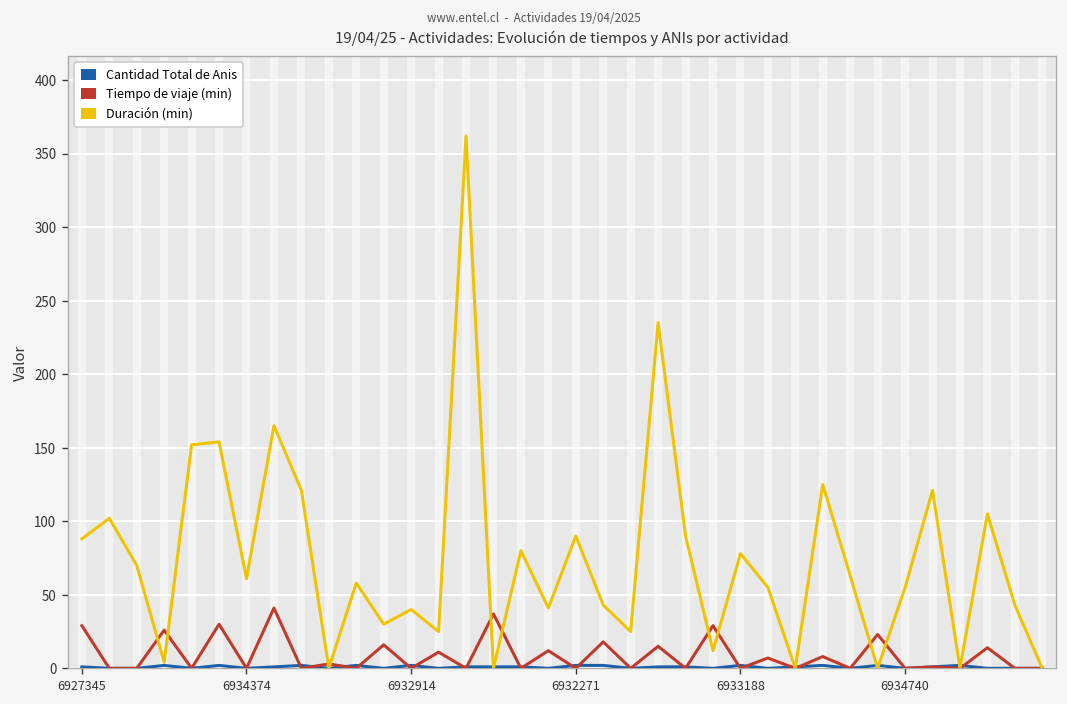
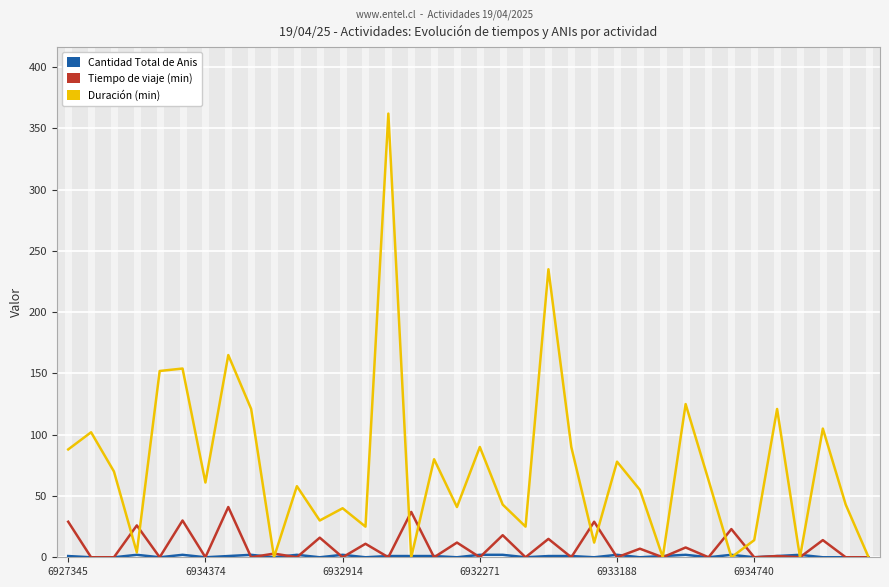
Duración (min), 6934740: 55 -> 14
